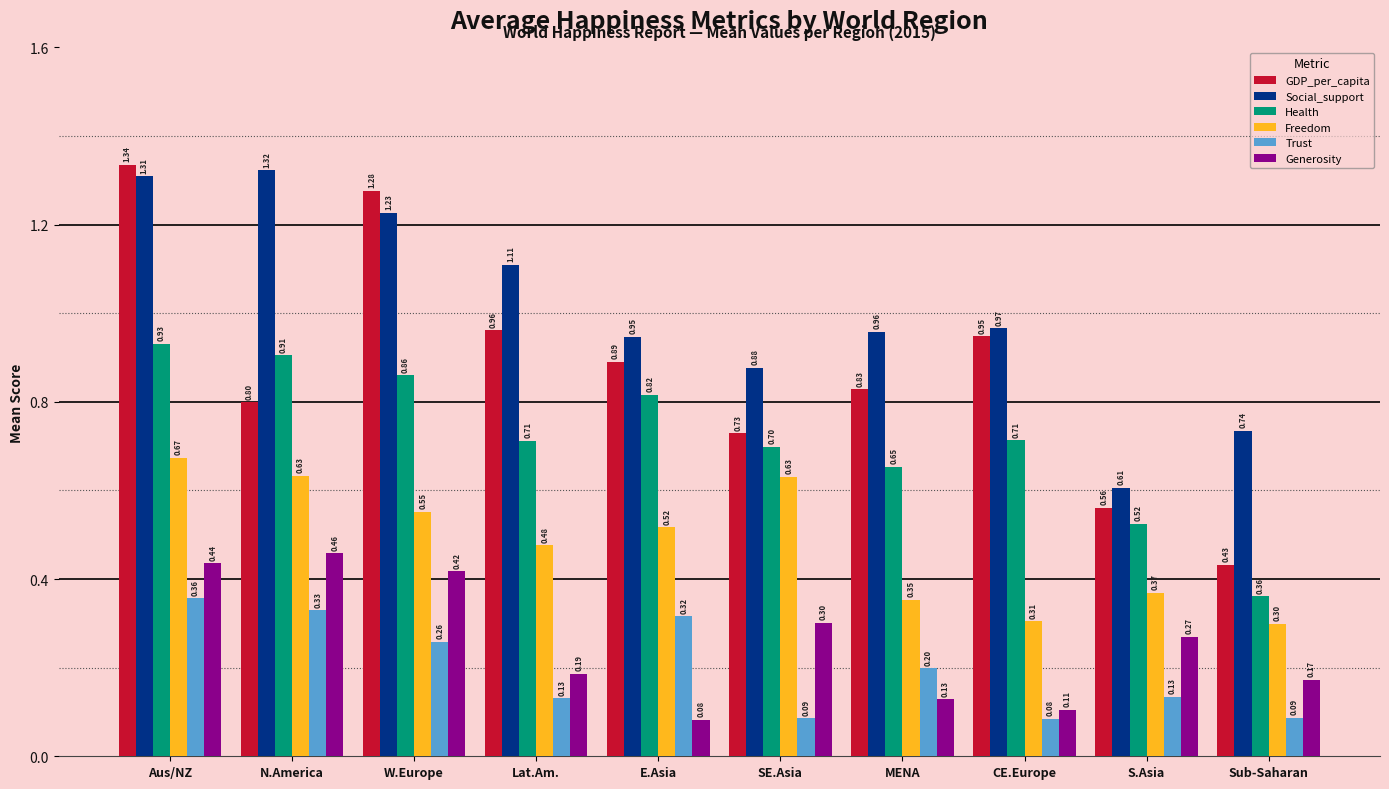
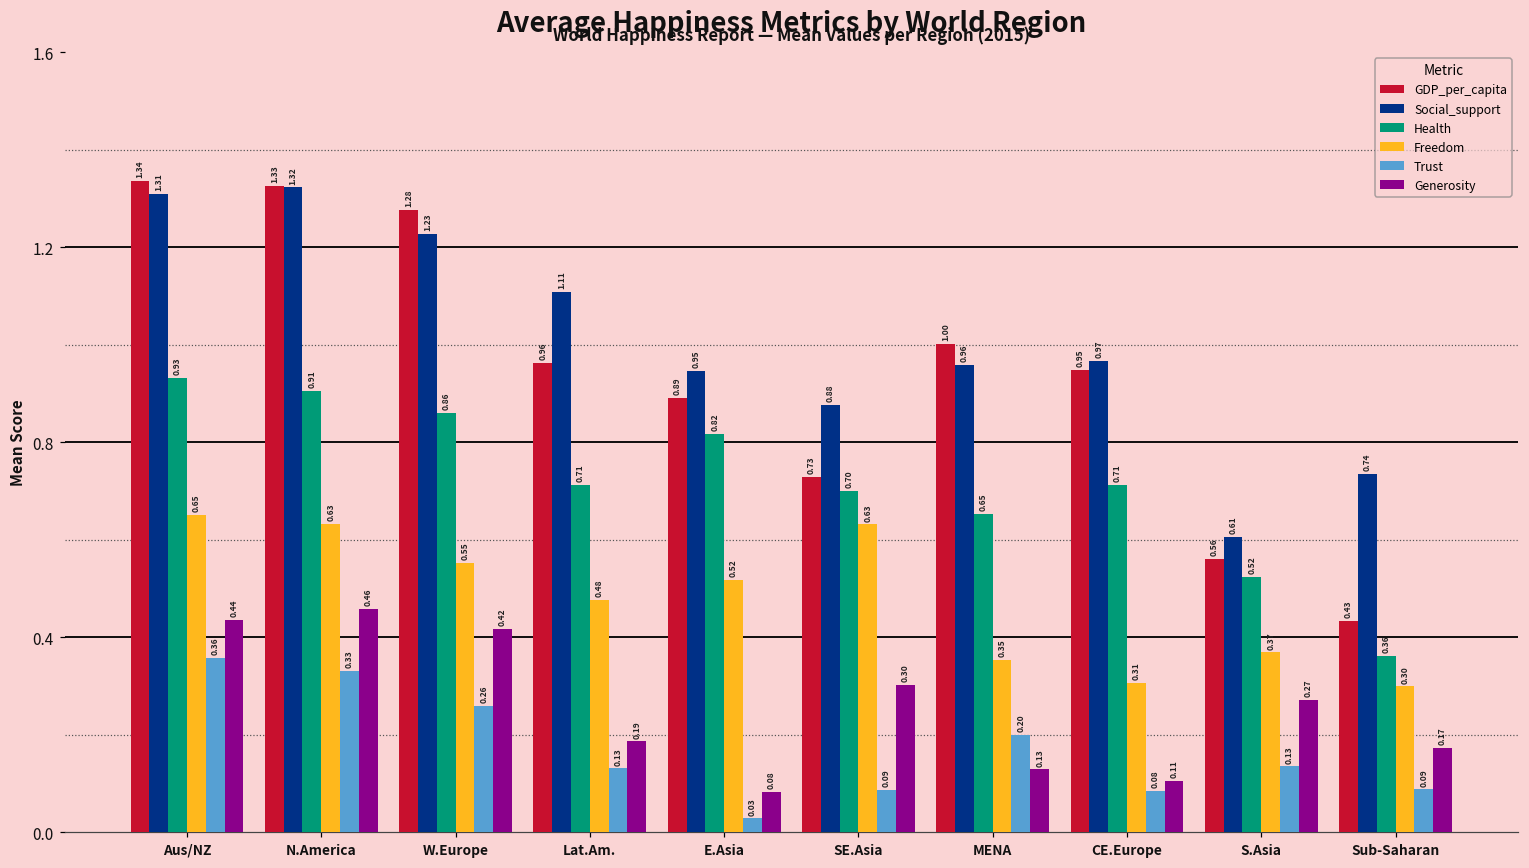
Freedom, Aus/NZ: 0.67 -> 0.65
GDP_per_capita, N.America: 0.80 -> 1.33
Trust, E.Asia: 0.32 -> 0.03
GDP_per_capita, MENA: 0.83 -> 1.00
